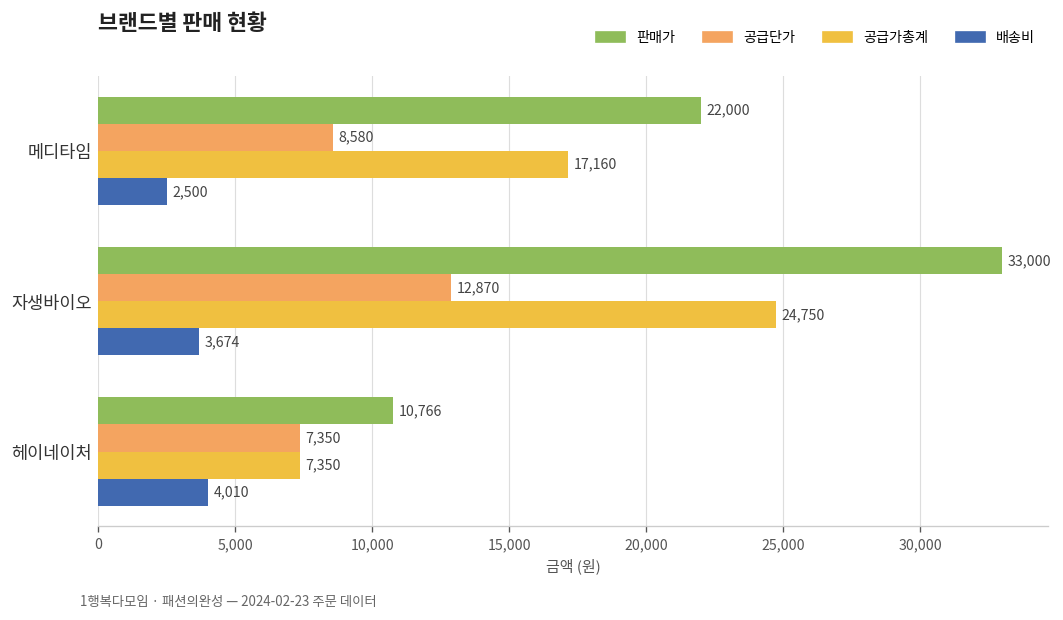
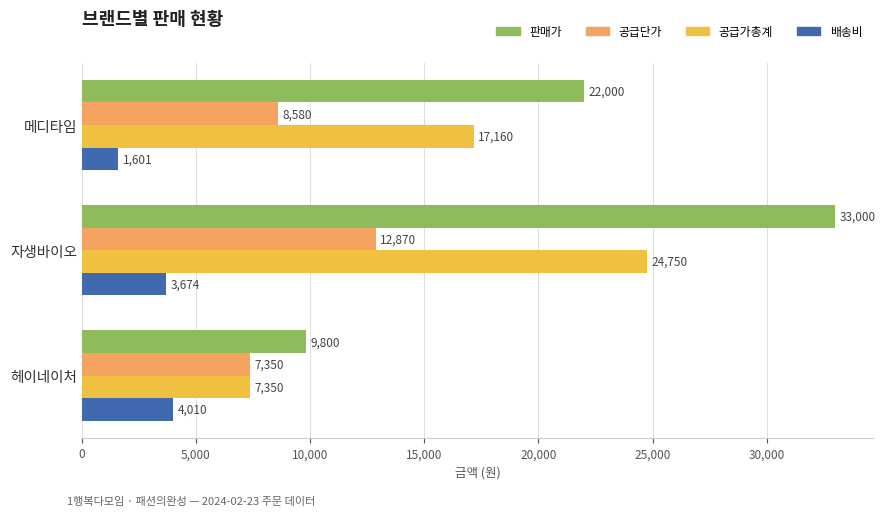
배송비, 메디타임: 2,500 -> 1,601
판매가, 헤이네이처: 10,766 -> 9,800
